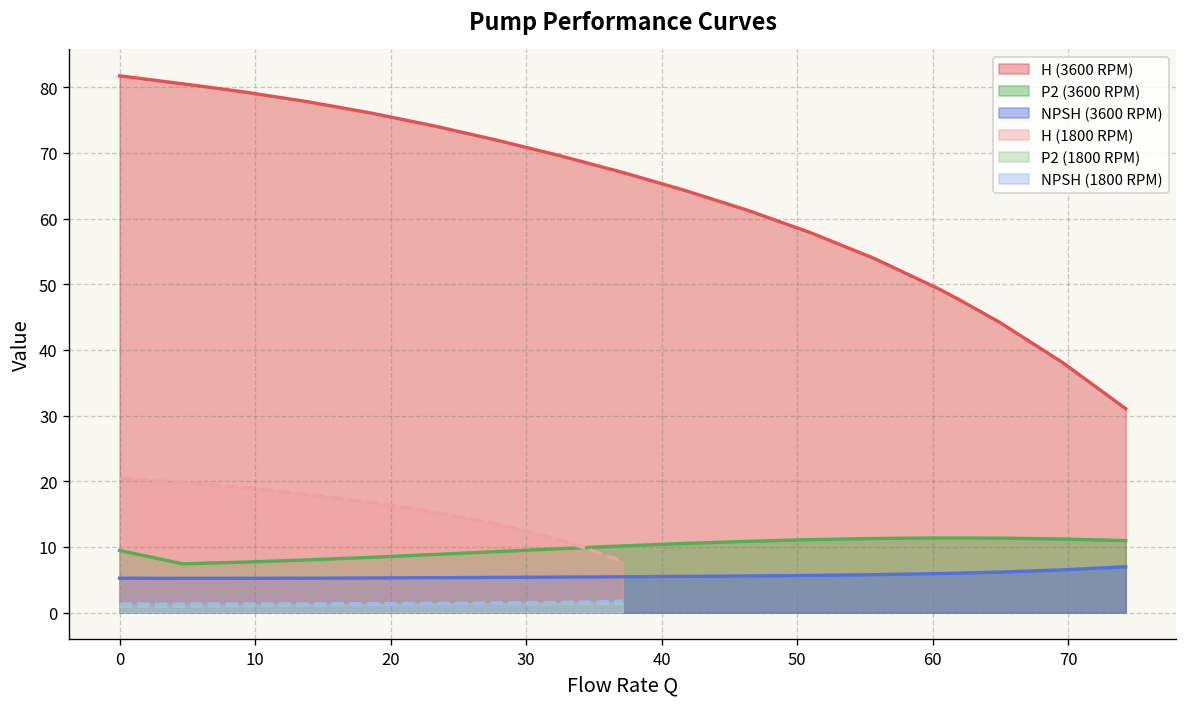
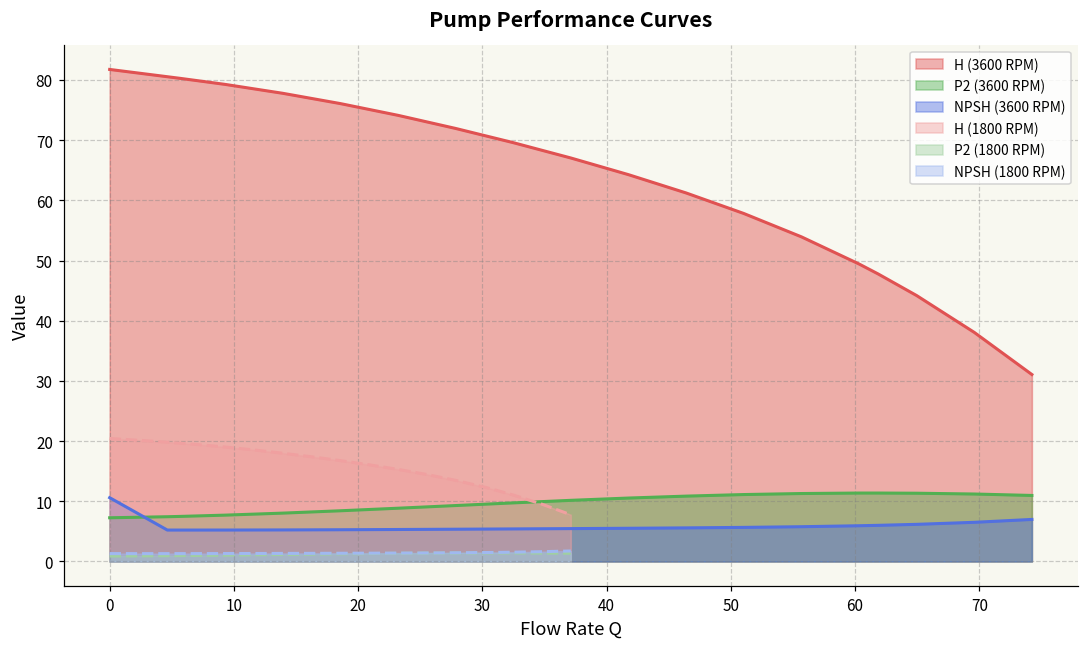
P2 (3600 RPM), 0: 9 -> 7
NPSH (3600 RPM), 0: 5 -> 11
